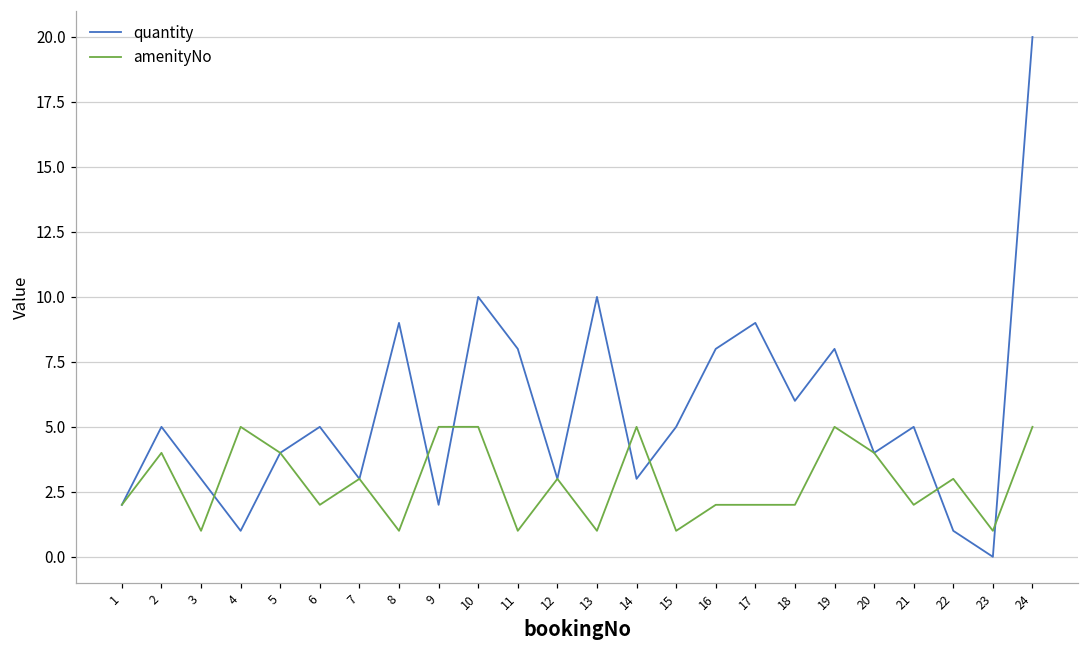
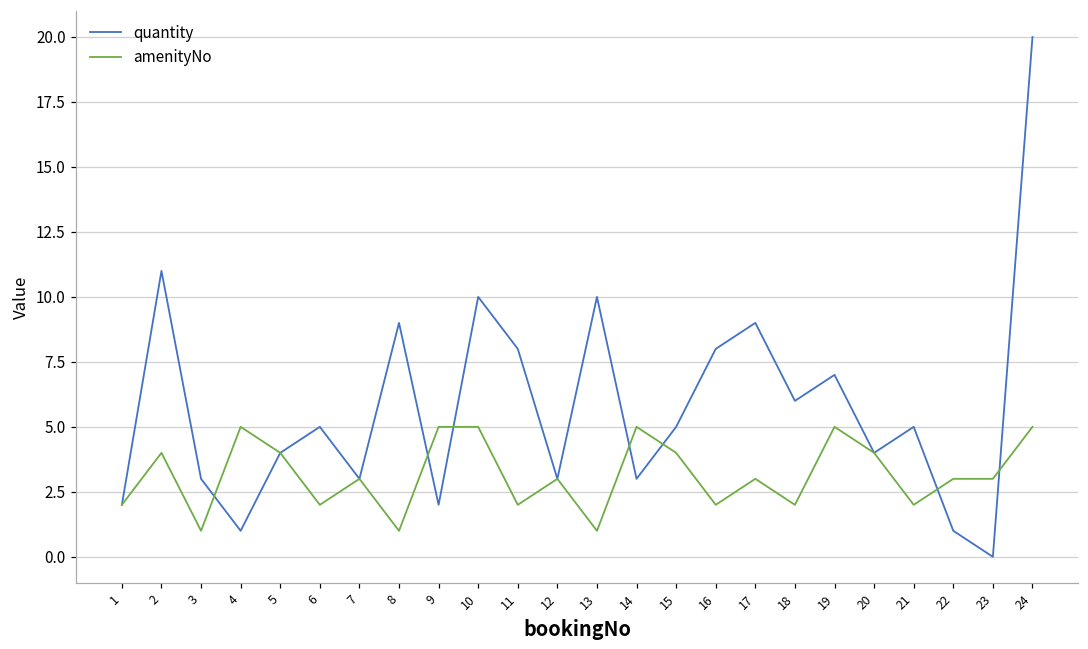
quantity, 2: 5 -> 11
amenityNo, 11: 1 -> 2
amenityNo, 15: 1 -> 4
amenityNo, 17: 2 -> 3
quantity, 19: 8 -> 7
amenityNo, 23: 1 -> 3
